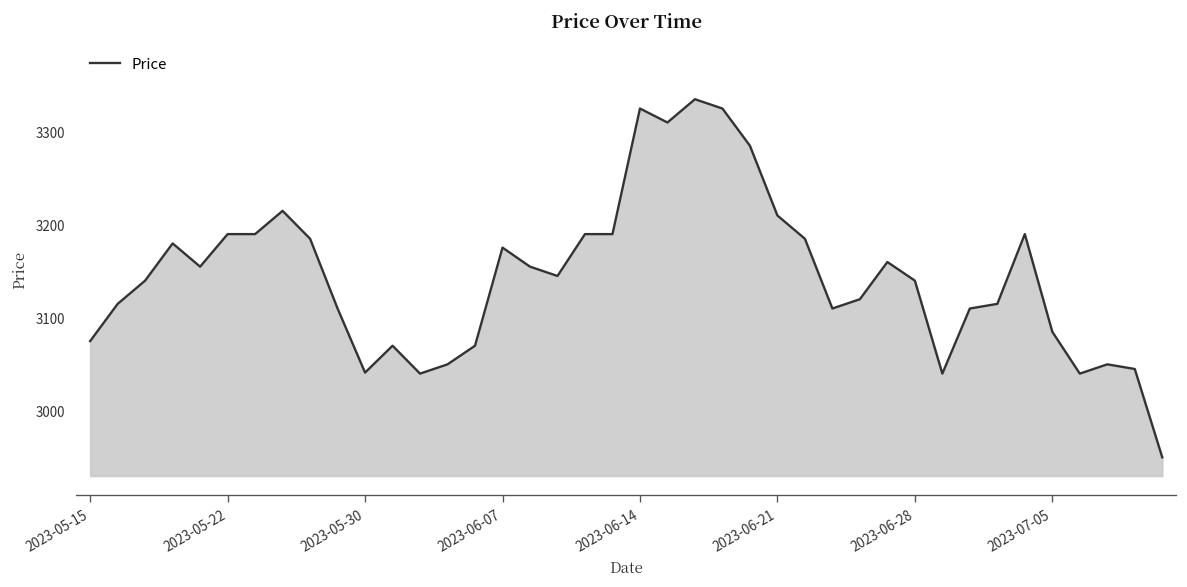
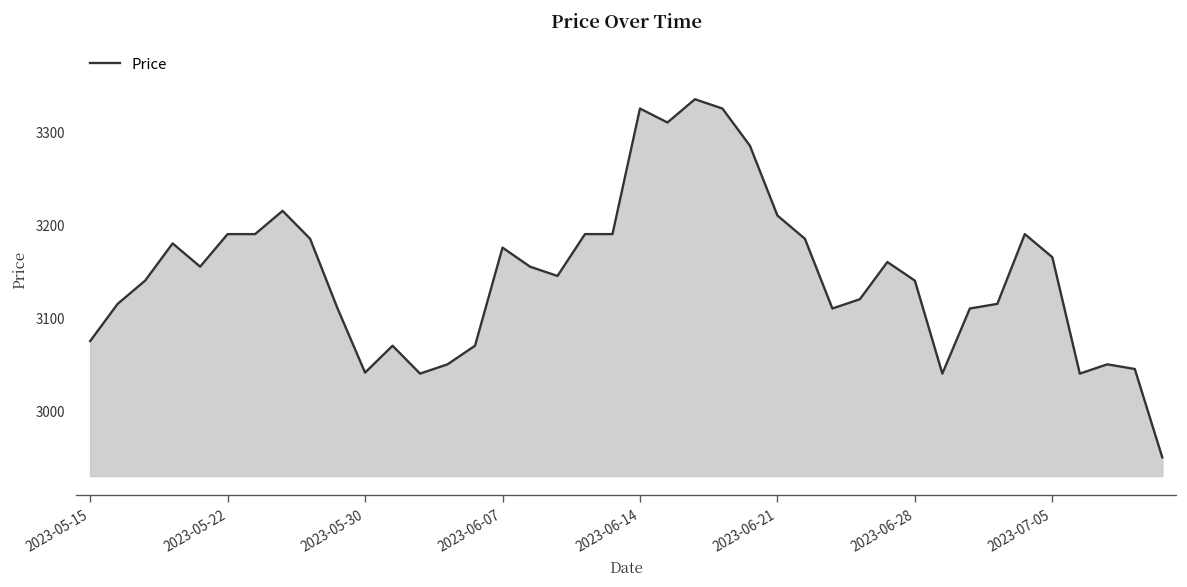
2023-07-05: 3090 -> 3170
